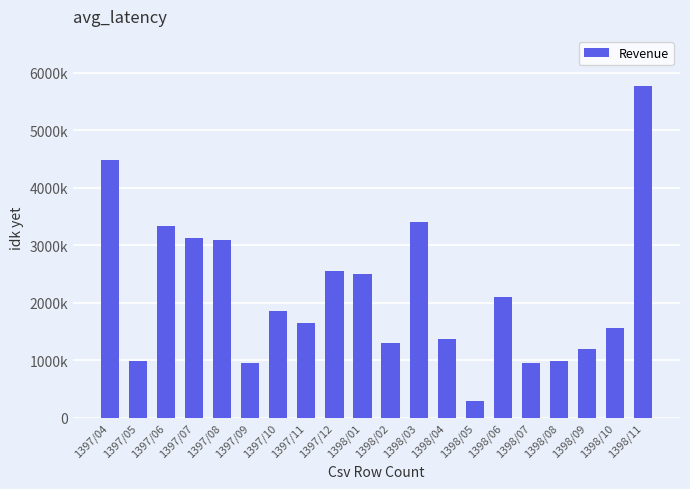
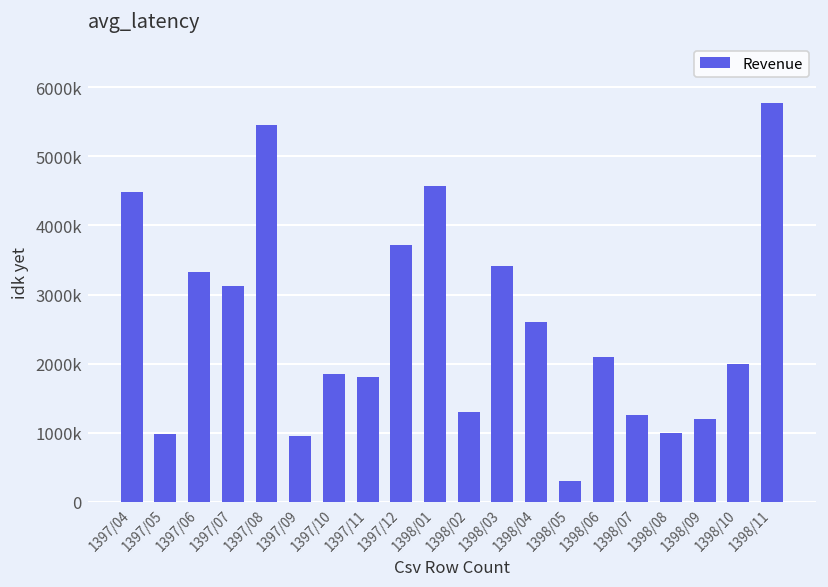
1397/08: 3100000 -> 5400000
1397/11: 1700000 -> 1800000
1397/12: 2600000 -> 3700000
1398/01: 2500000 -> 4600000
1398/04: 1400000 -> 2600000
1398/07: 1000000 -> 1300000
1398/10: 1600000 -> 2000000
